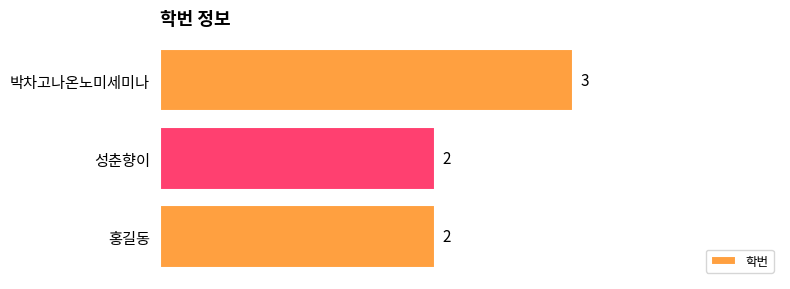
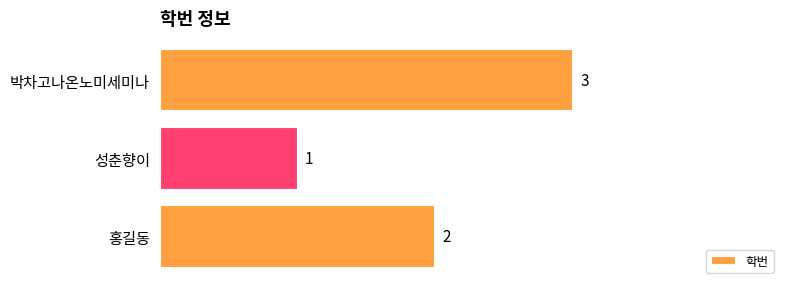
성춘향이: 2 -> 1
